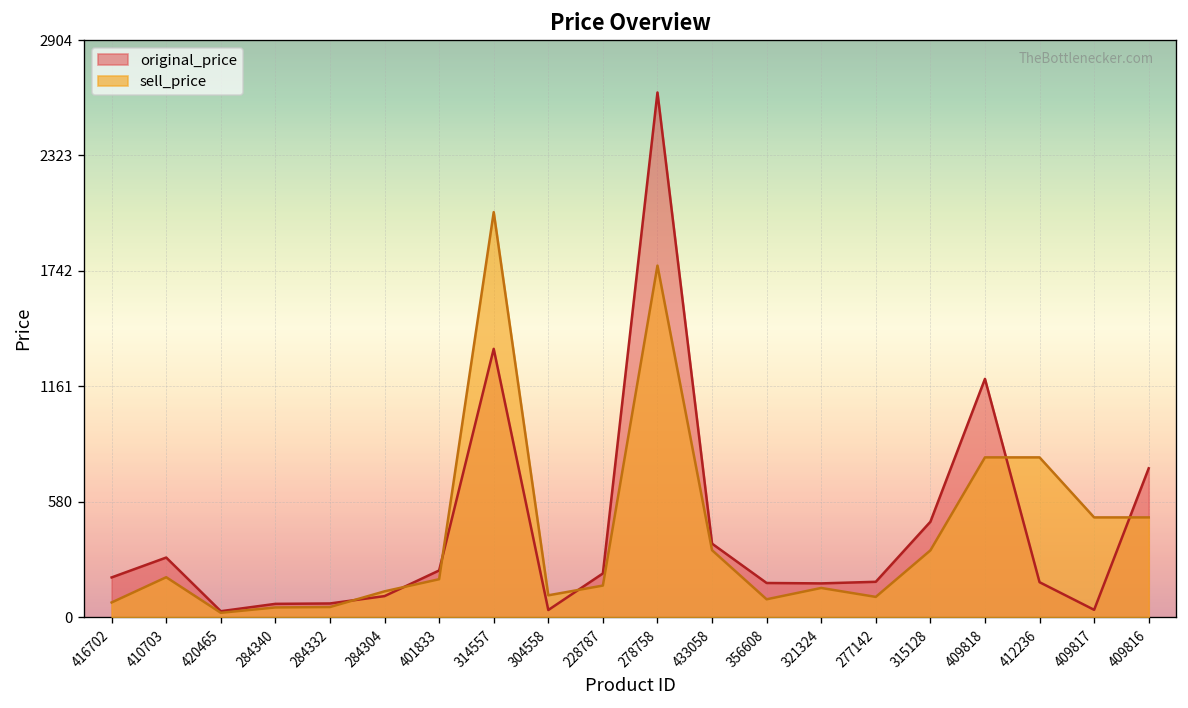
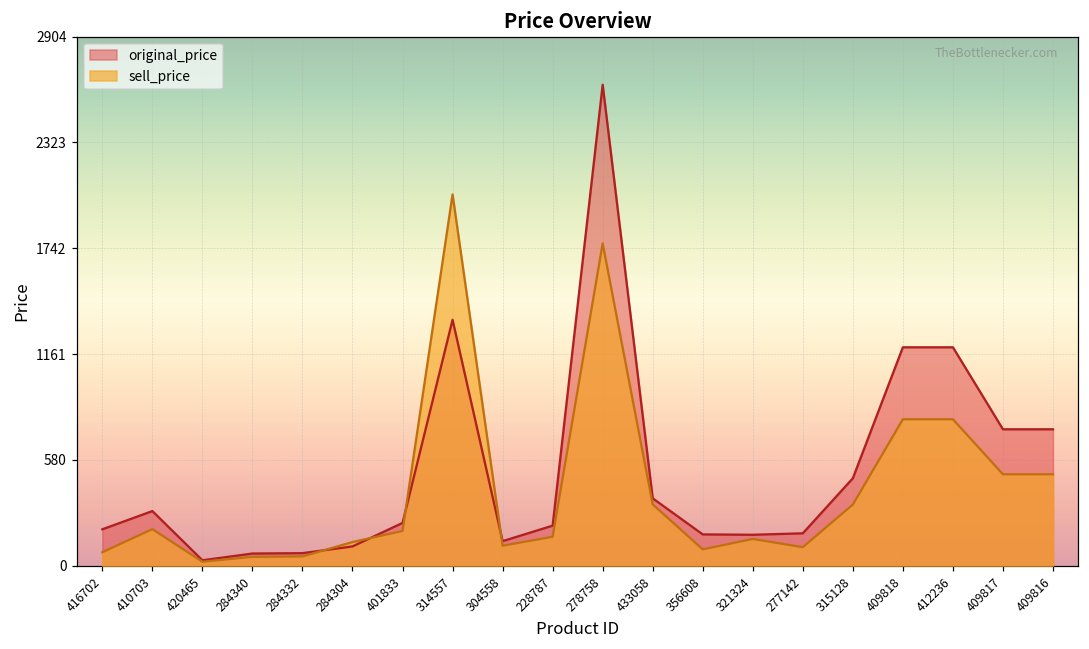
original_price, 304558: 40 -> 140
original_price, 412236: 180 -> 1200
original_price, 409817: 40 -> 750
